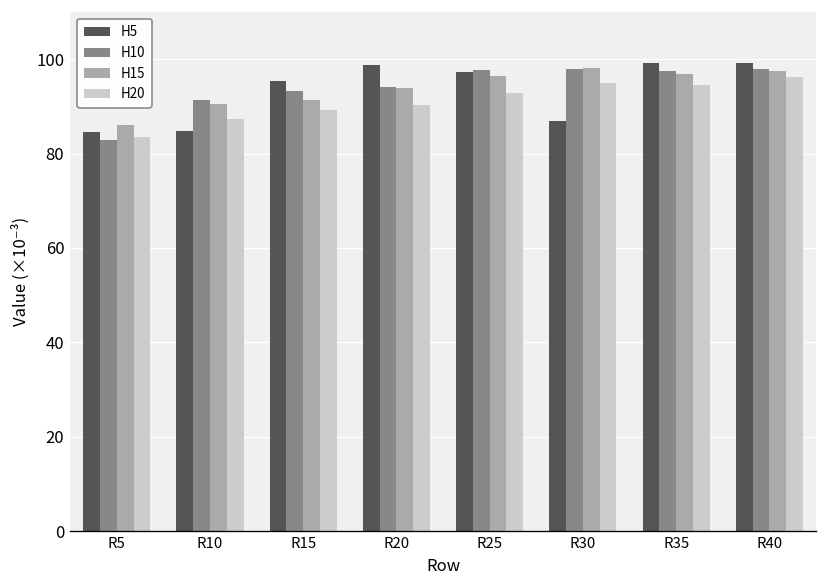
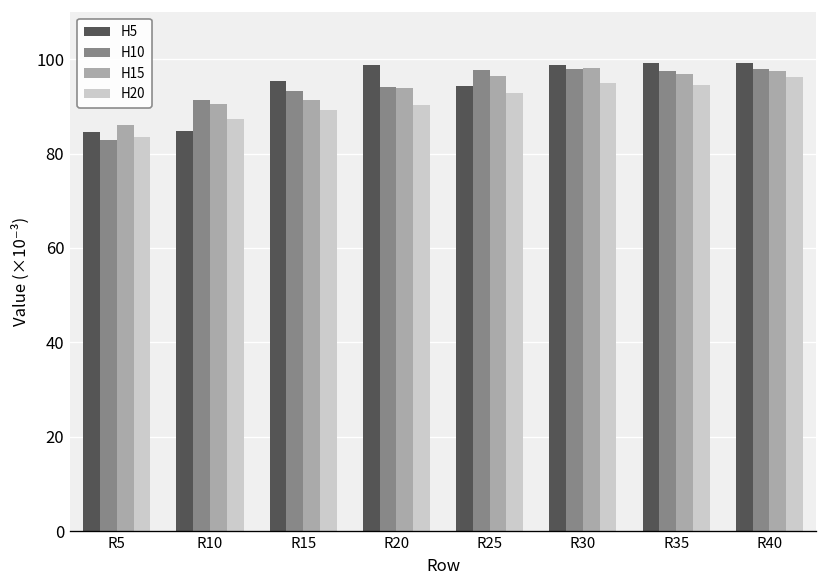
H5, R25: 97 -> 94
H5, R30: 87 -> 99
